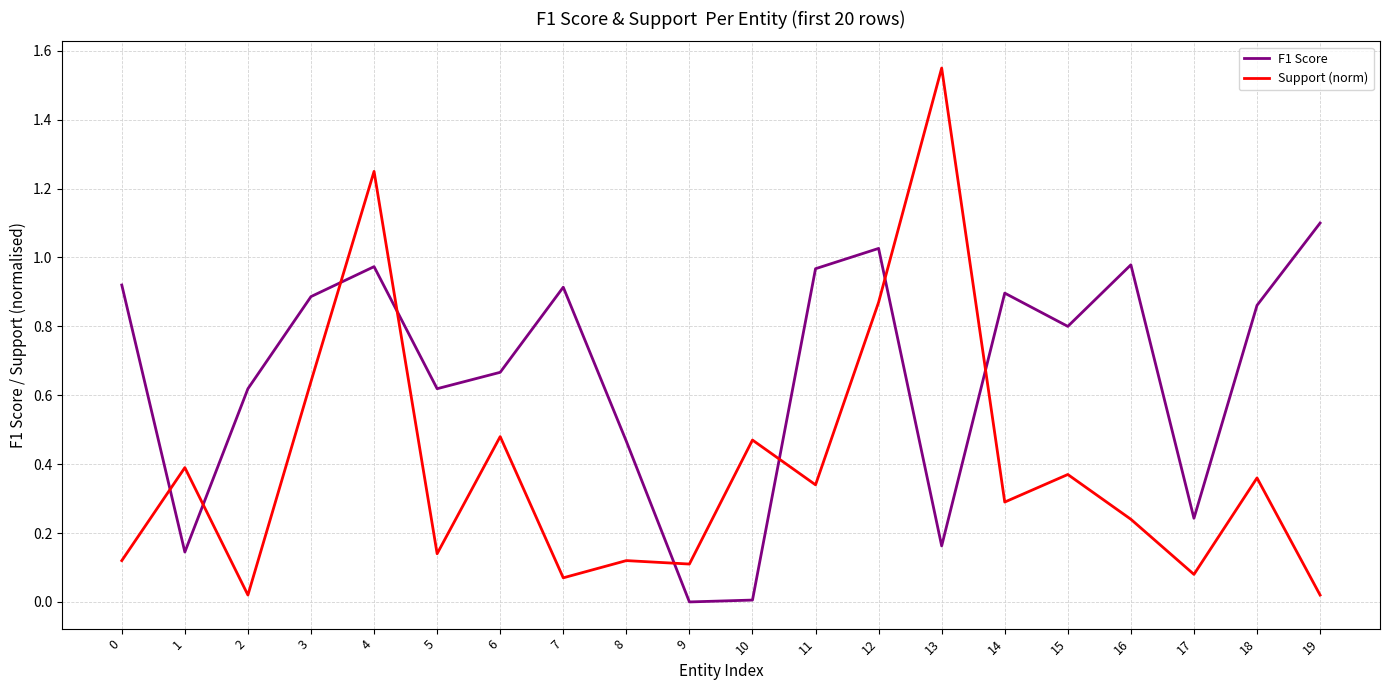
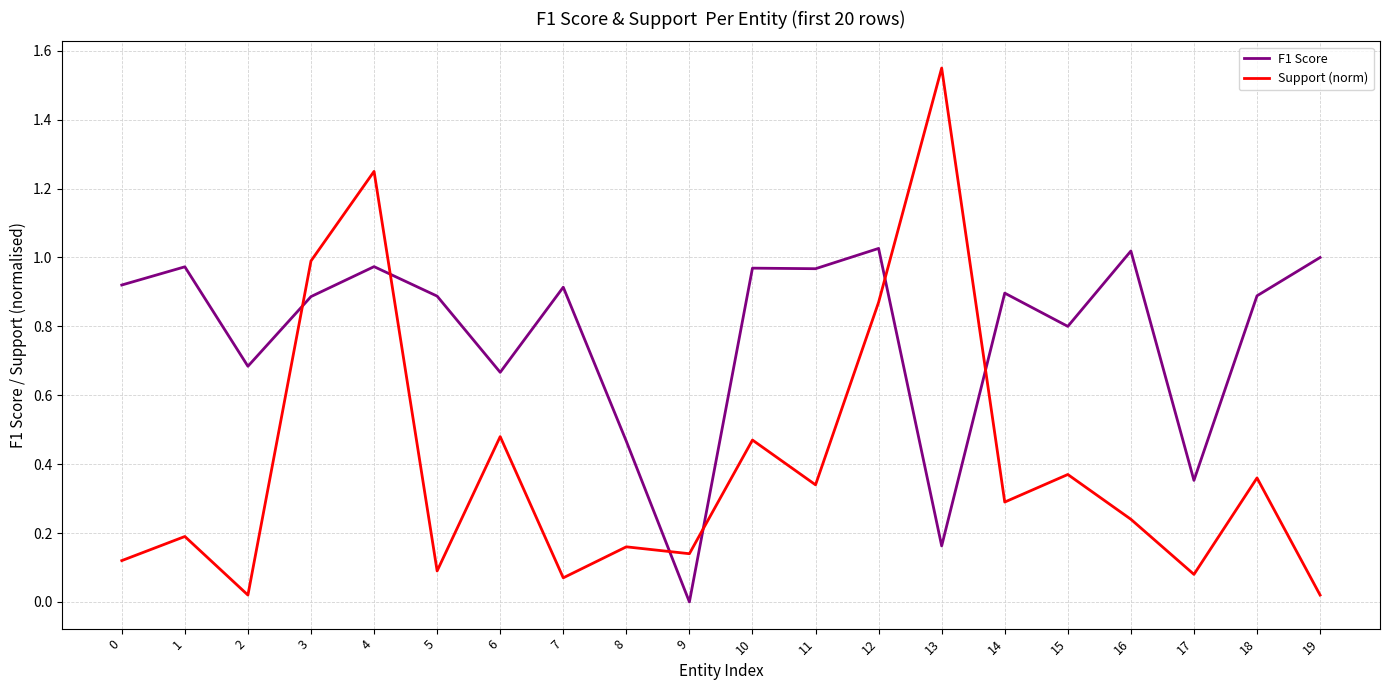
F1 Score, 1: 0.14 -> 0.97
Support (norm), 1: 0.39 -> 0.19
F1 Score, 2: 0.62 -> 0.68
Support (norm), 3: 0.64 -> 0.99
F1 Score, 5: 0.62 -> 0.89
Support (norm), 5: 0.14 -> 0.09
Support (norm), 8: 0.12 -> 0.16
Support (norm), 9: 0.11 -> 0.14
F1 Score, 10: 0.01 -> 0.97
F1 Score, 16: 0.98 -> 1.02
F1 Score, 17: 0.24 -> 0.35
F1 Score, 18: 0.86 -> 0.89
F1 Score, 19: 1.1 -> 1.0
